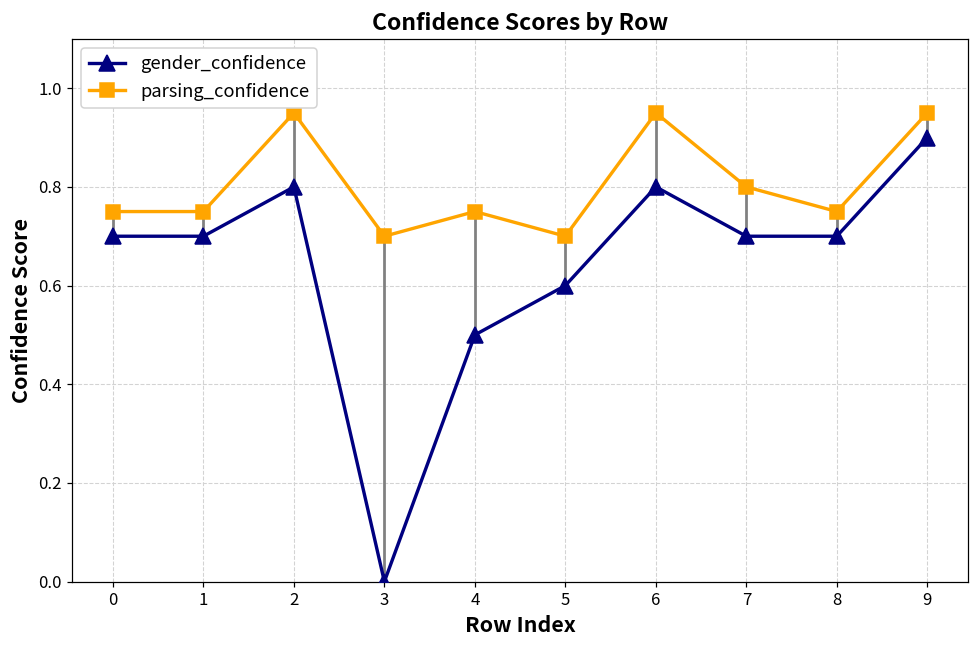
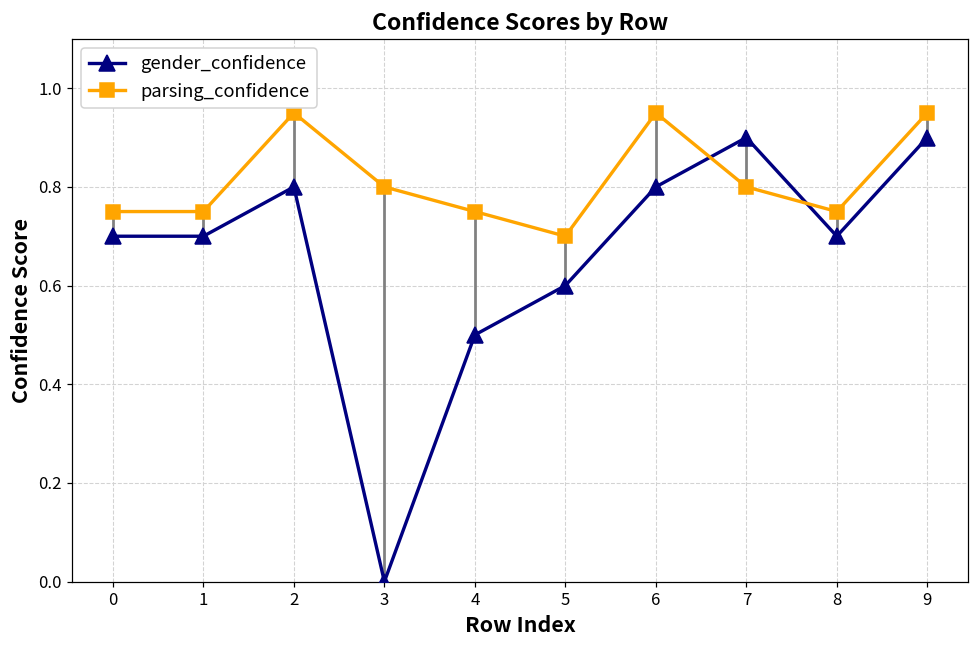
parsing_confidence, 3: 0.7 -> 0.8
gender_confidence, 7: 0.7 -> 0.9
